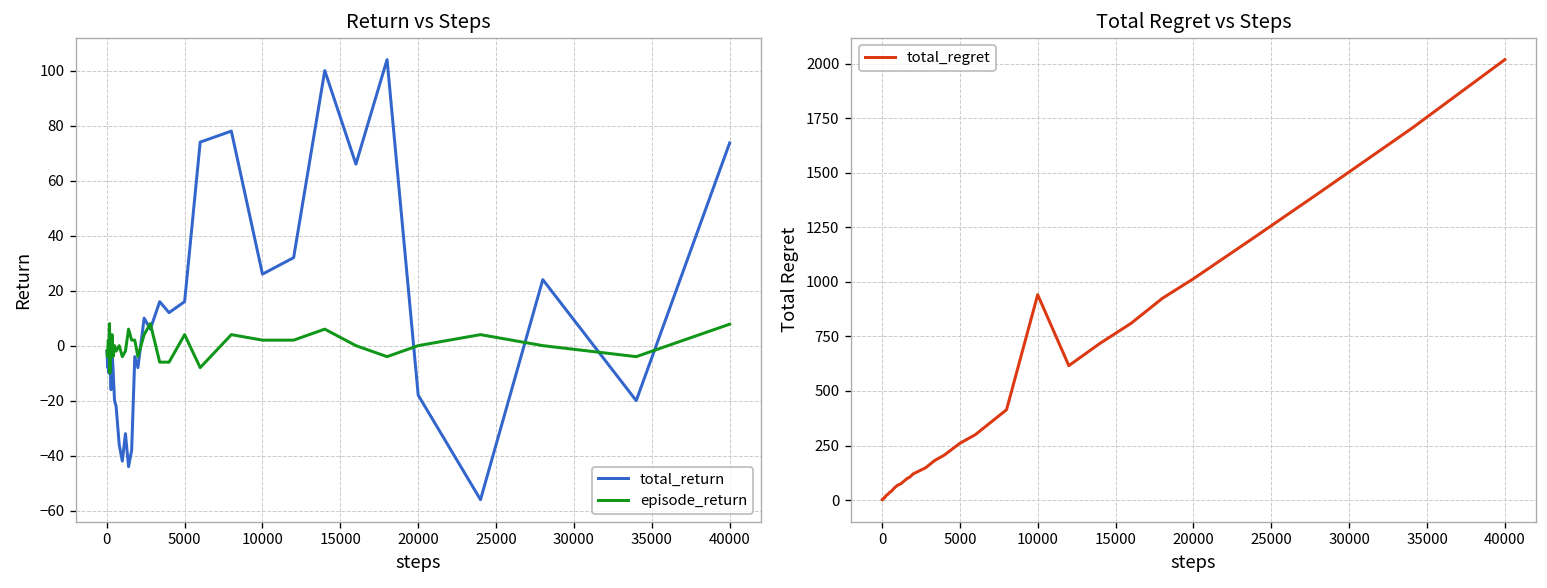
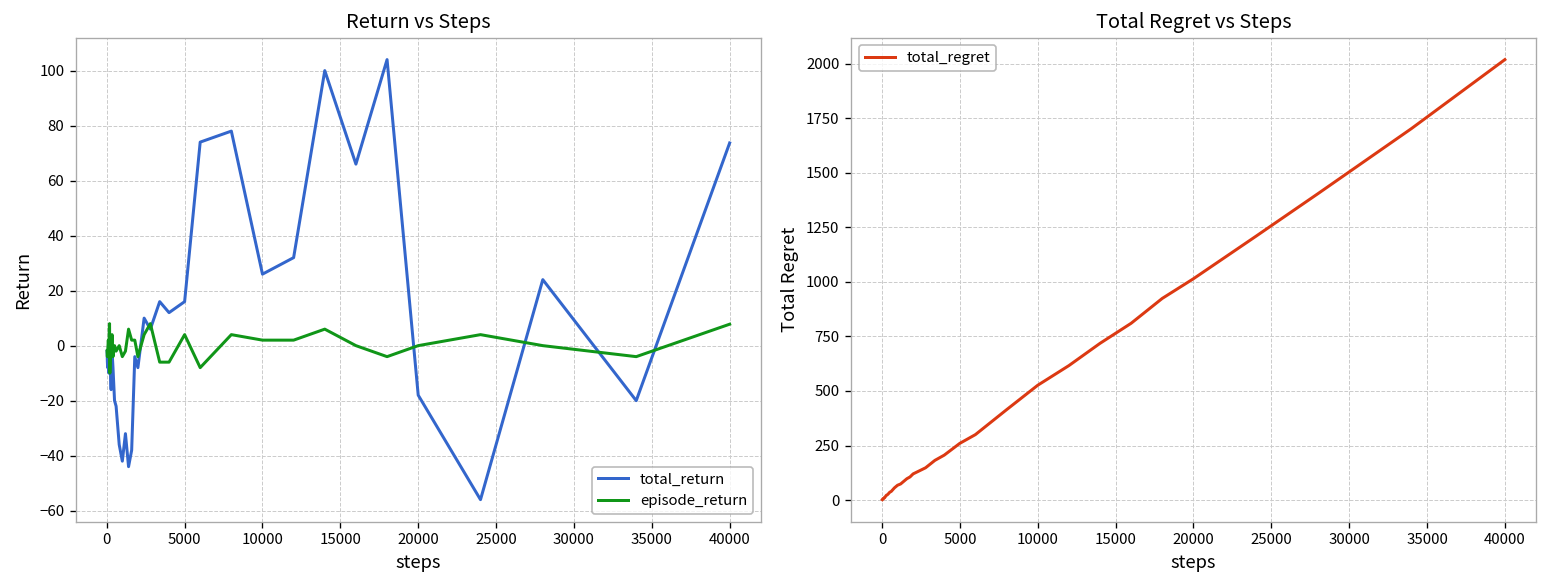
Total Regret vs Steps, 10000: 940 -> 530
